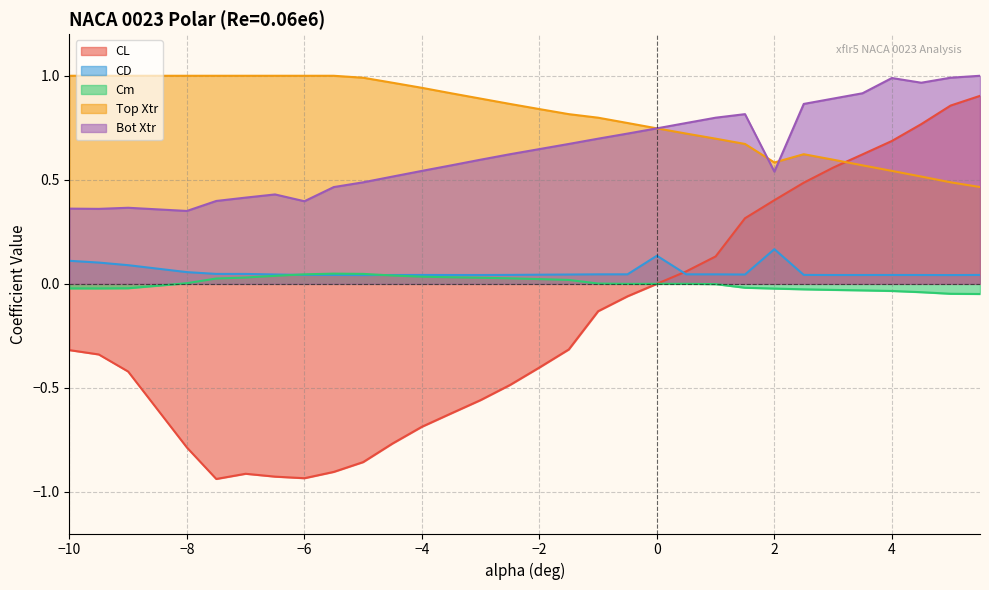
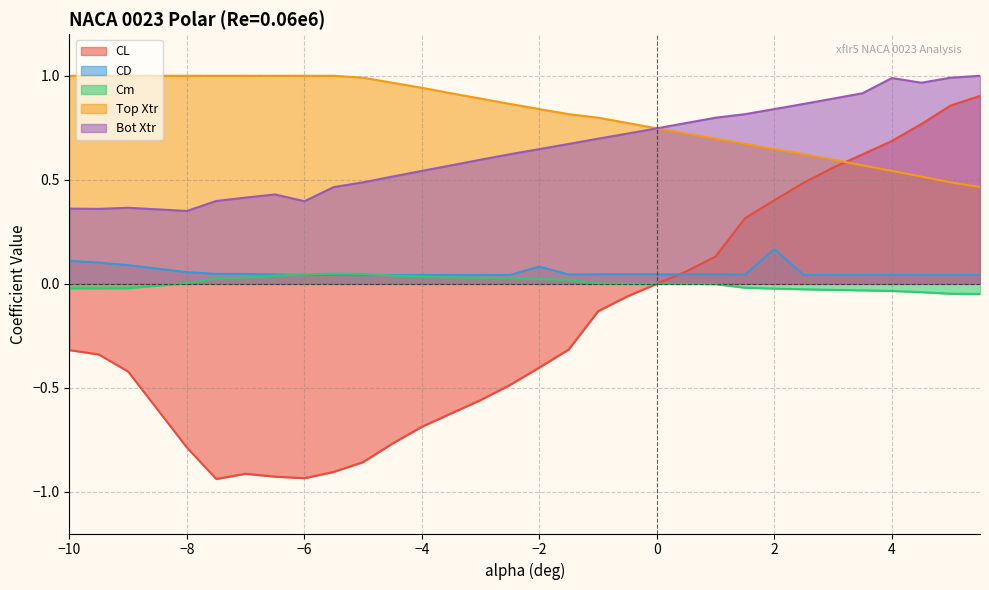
CD, −2: 0.04 -> 0.08
CD, 0: 0.14 -> 0.05
Top Xtr, 2: 0.58 -> 0.65
Bot Xtr, 2: 0.54 -> 0.84
